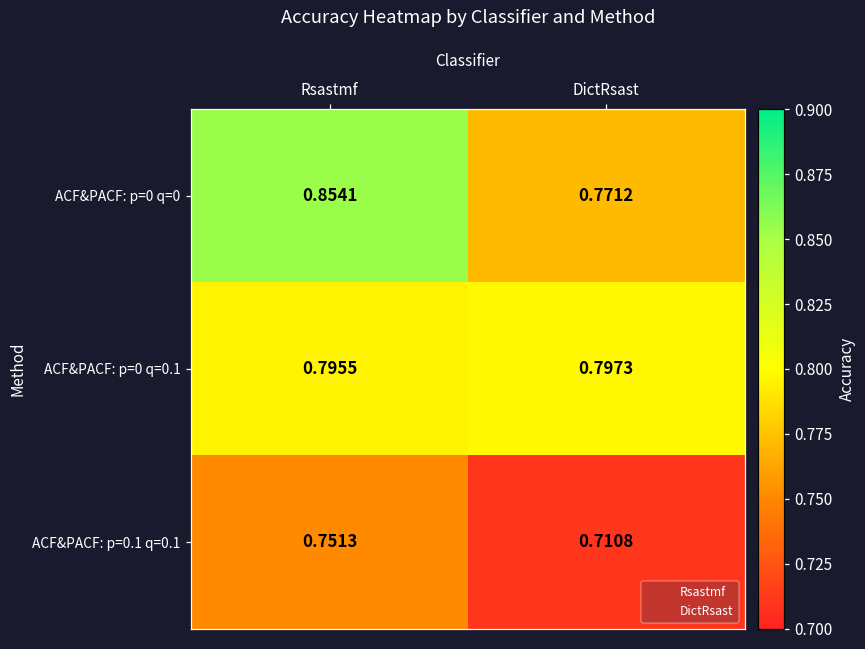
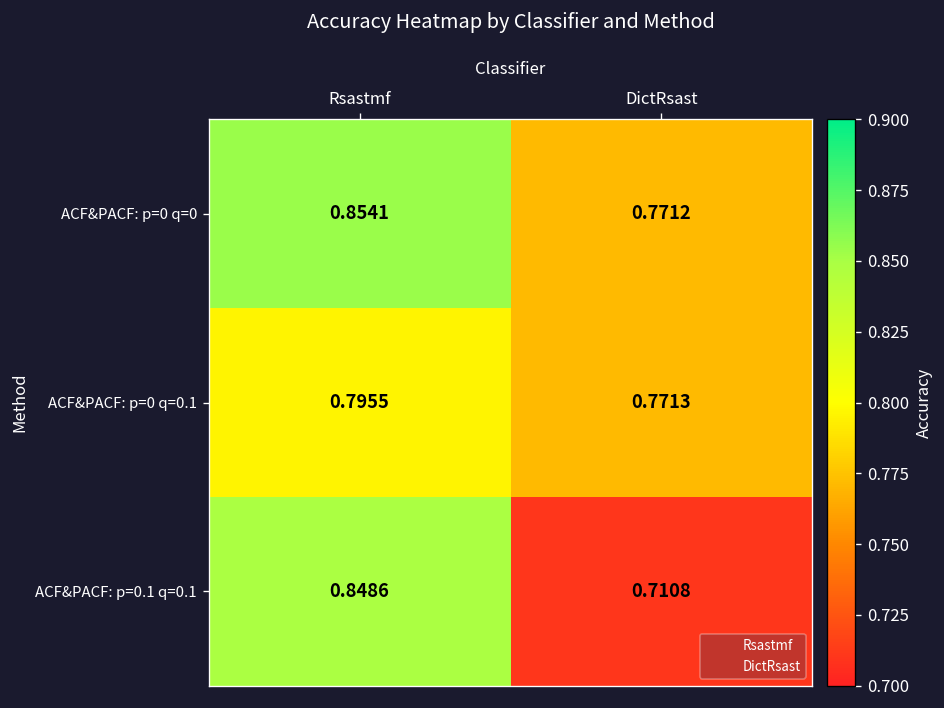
ACF&PACF: p=0 q=0.1, DictRsast: 0.7973 -> 0.7713
ACF&PACF: p=0.1 q=0.1, Rsastmf: 0.7513 -> 0.8486
